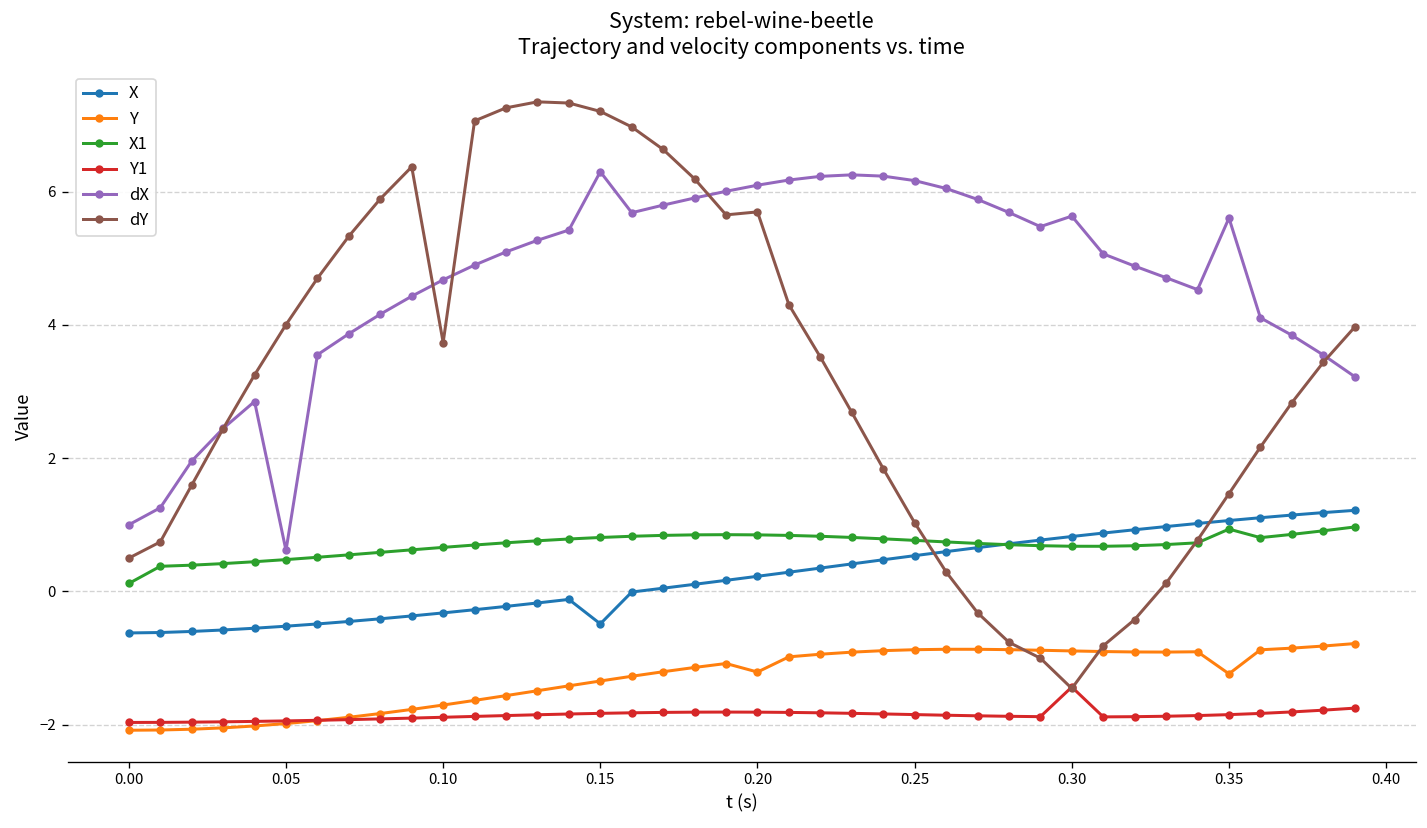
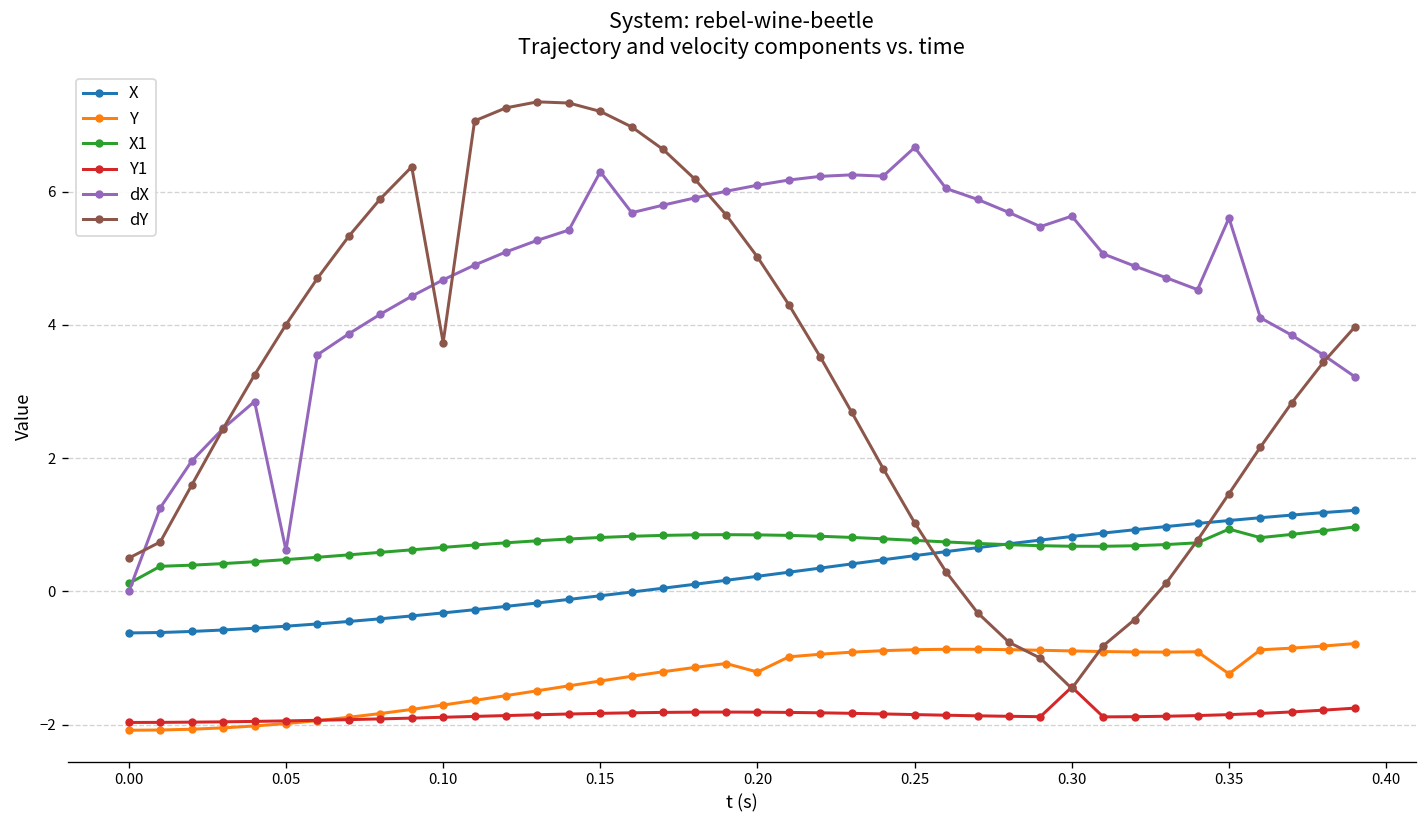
dX, 0.00: 1 -> 0
X, 0.15: -0.5 -> -0.1
dY, 0.20: 5.7 -> 5.0
dX, 0.25: 6.2 -> 6.7
